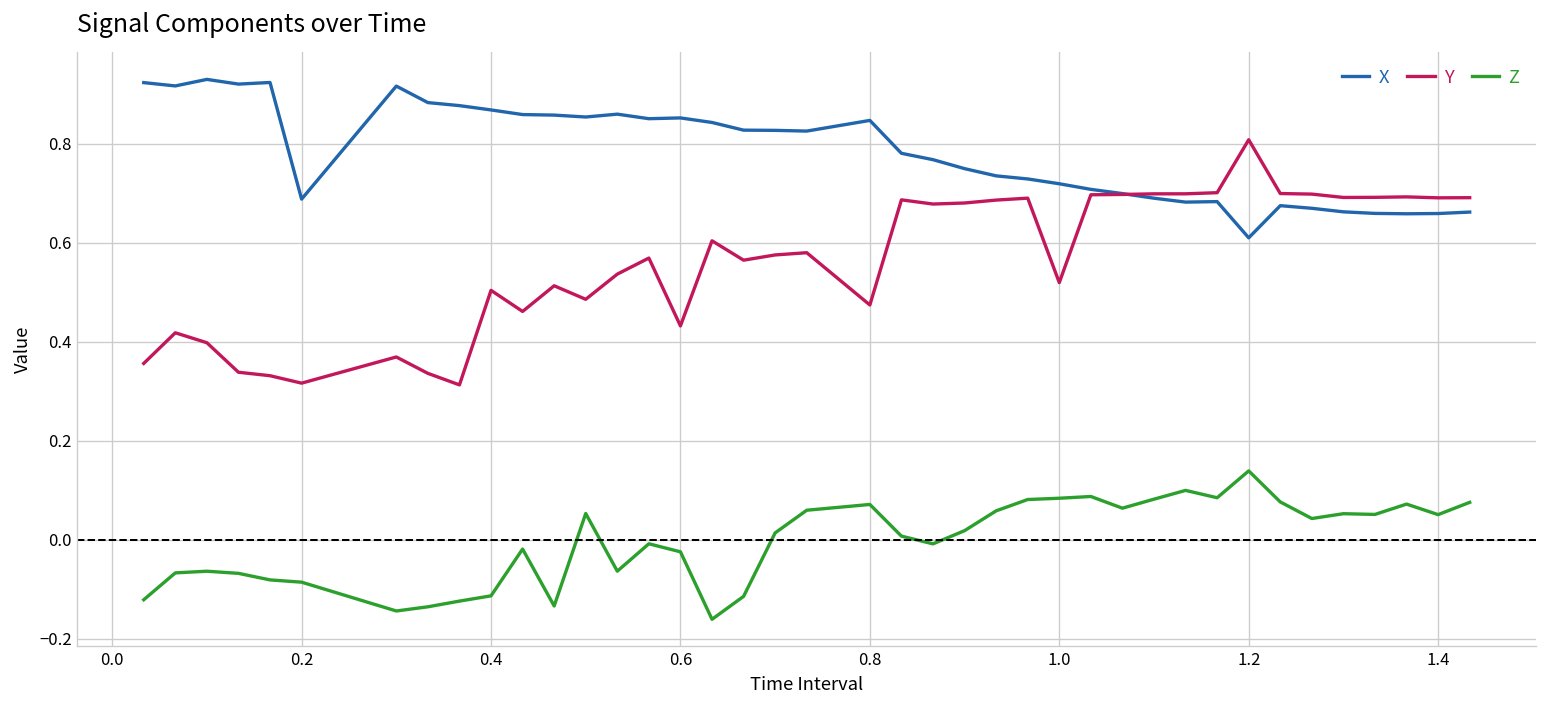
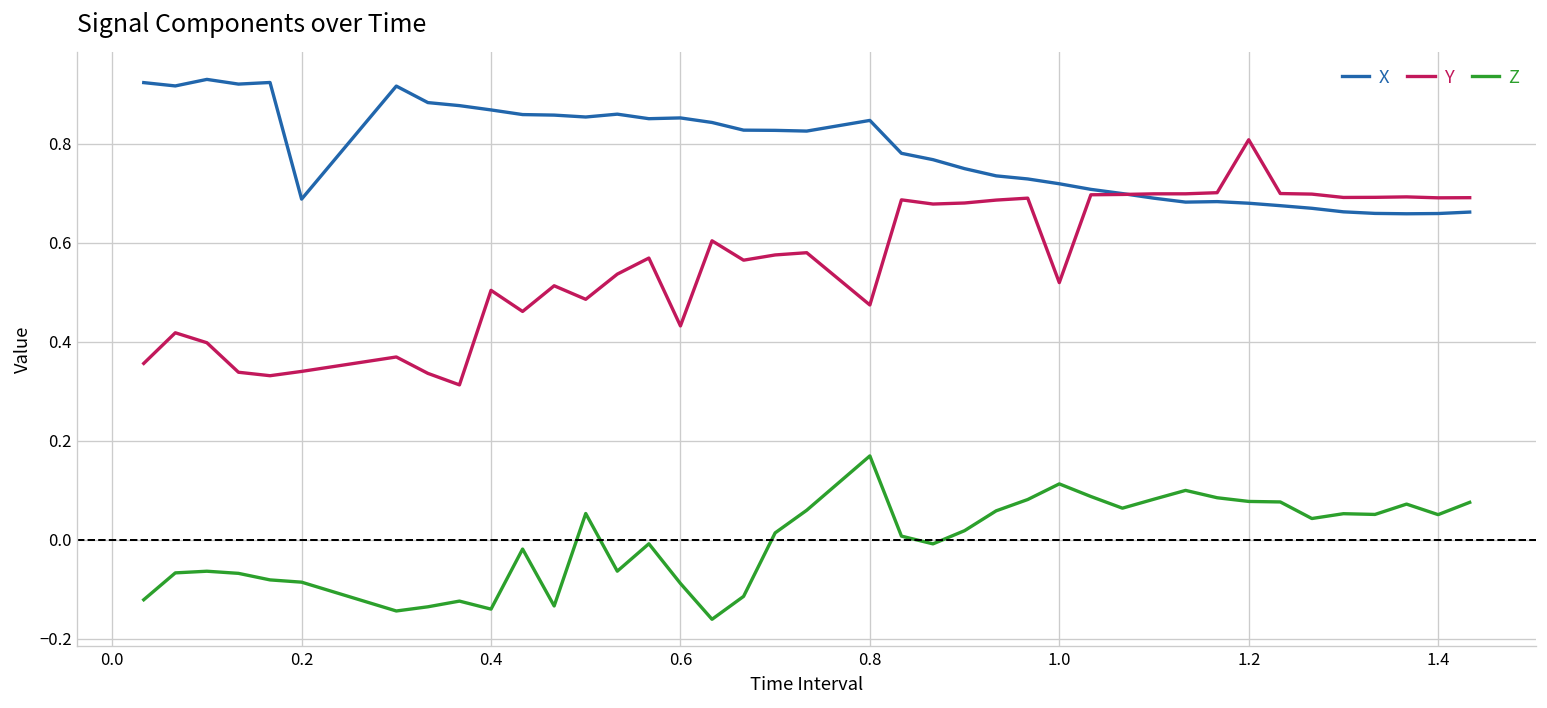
Y, 0.2: 0.32 -> 0.34
Z, 0.4: -0.11 -> -0.14
Z, 0.6: -0.02 -> -0.09
Z, 0.8: 0.07 -> 0.17
Z, 1.0: 0.08 -> 0.11
X, 1.2: 0.61 -> 0.68
Z, 1.2: 0.14 -> 0.08
